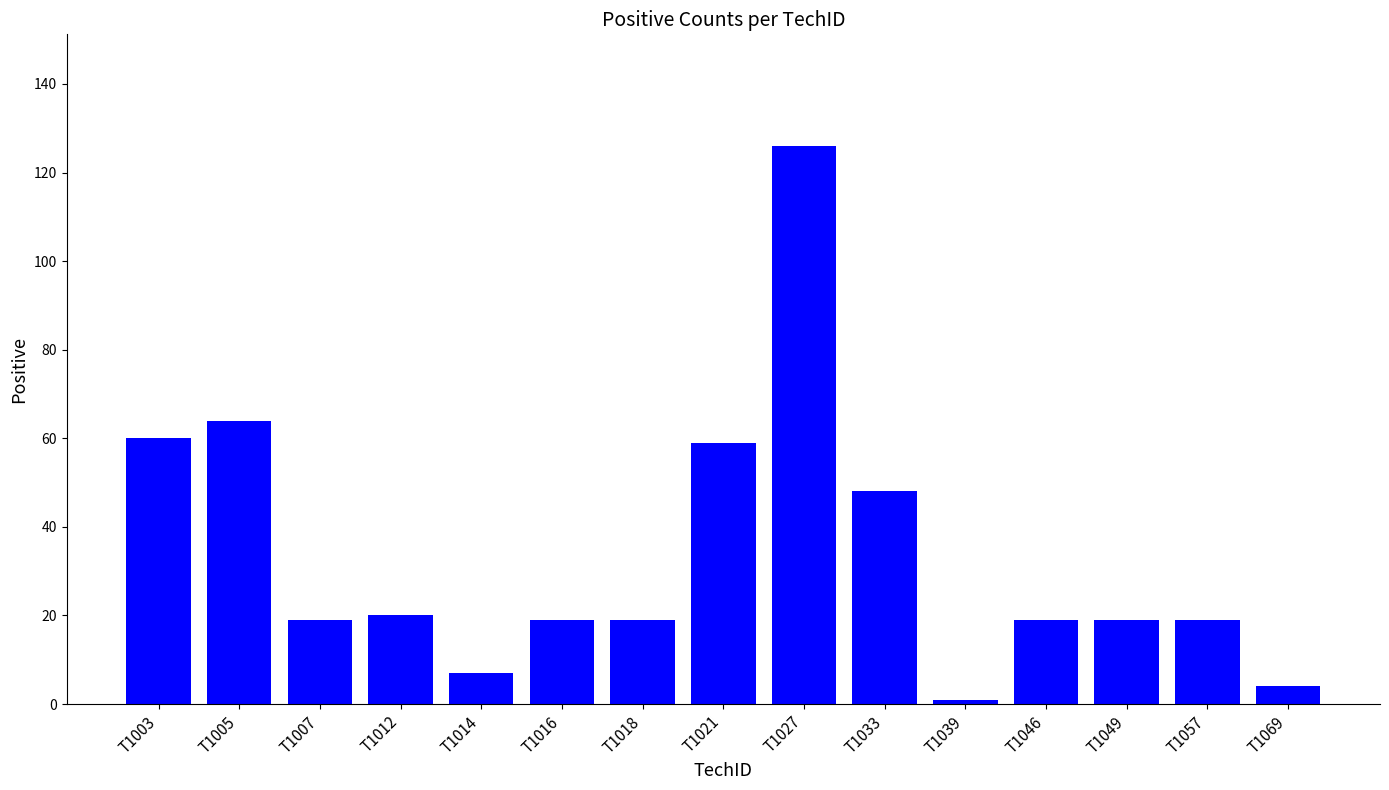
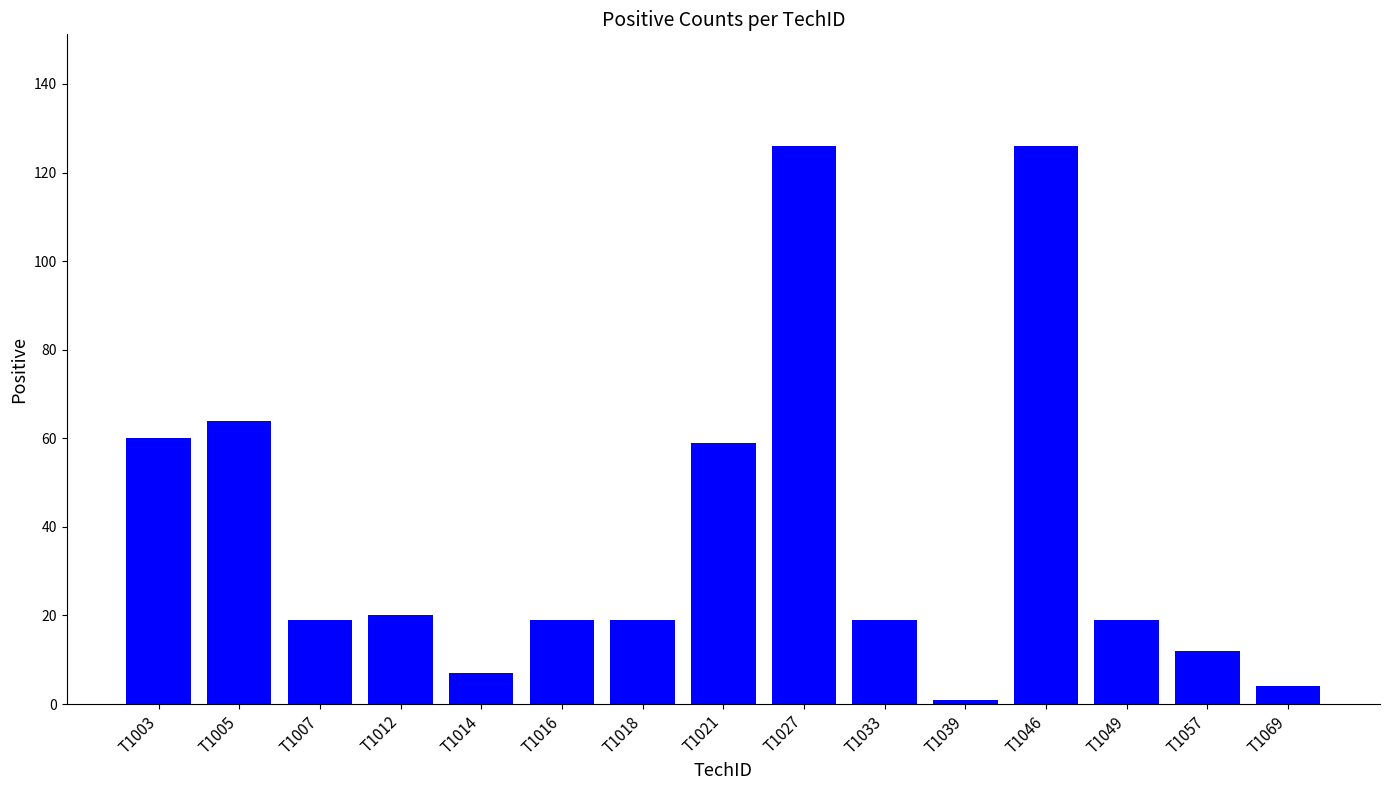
T1033: 48 -> 19
T1046: 19 -> 126
T1057: 19 -> 12
